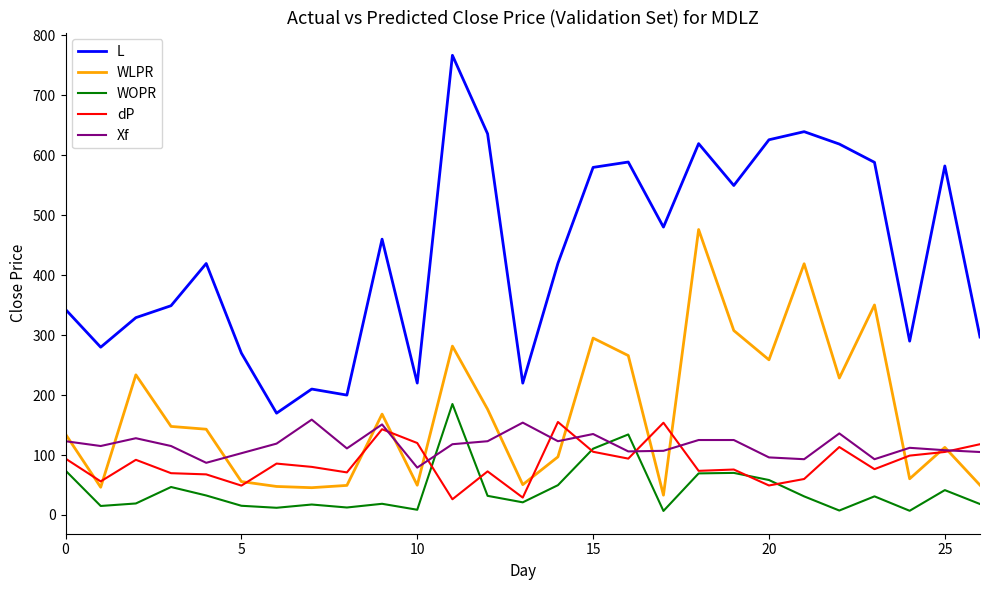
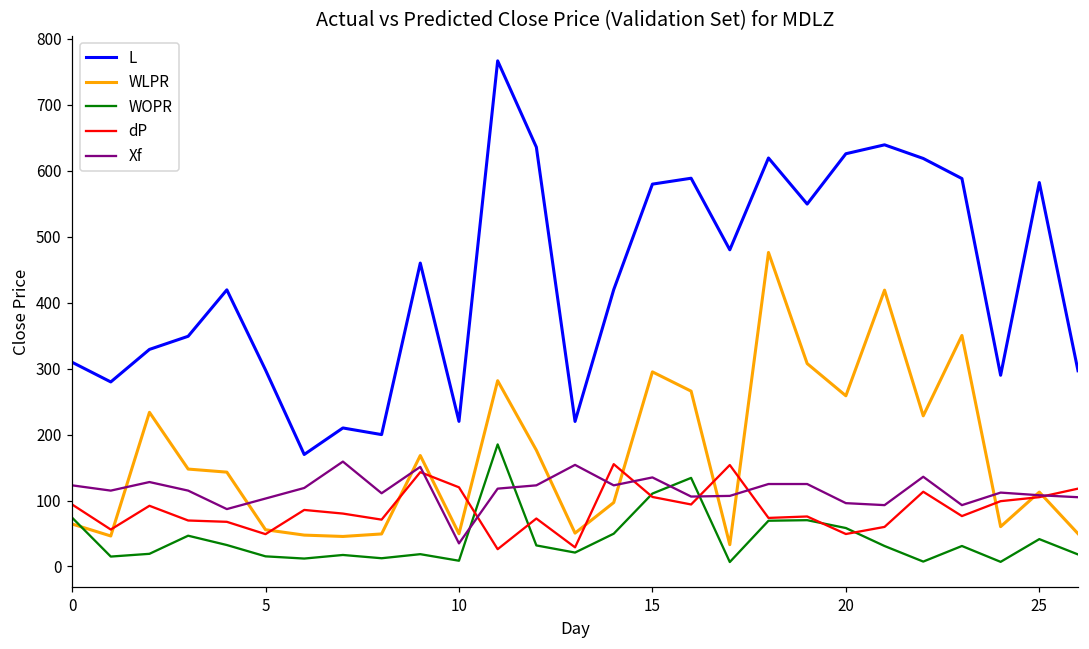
L, 0: 340 -> 310
WLPR, 0: 130 -> 60
L, 5: 270 -> 300
Xf, 10: 80 -> 40
